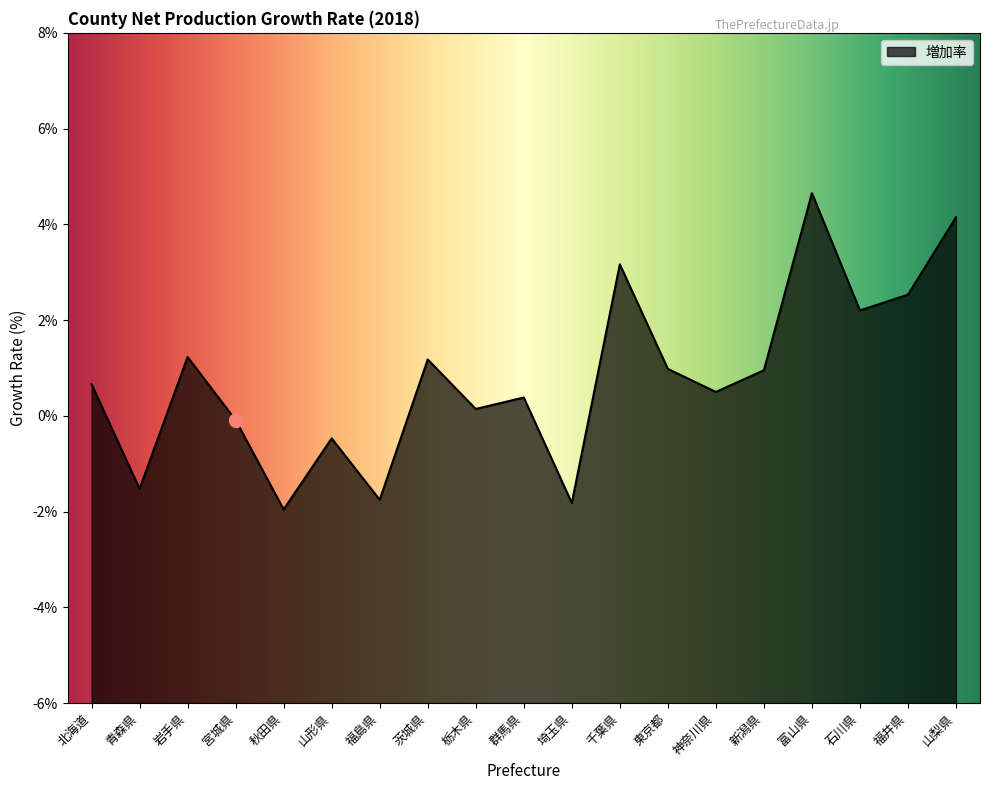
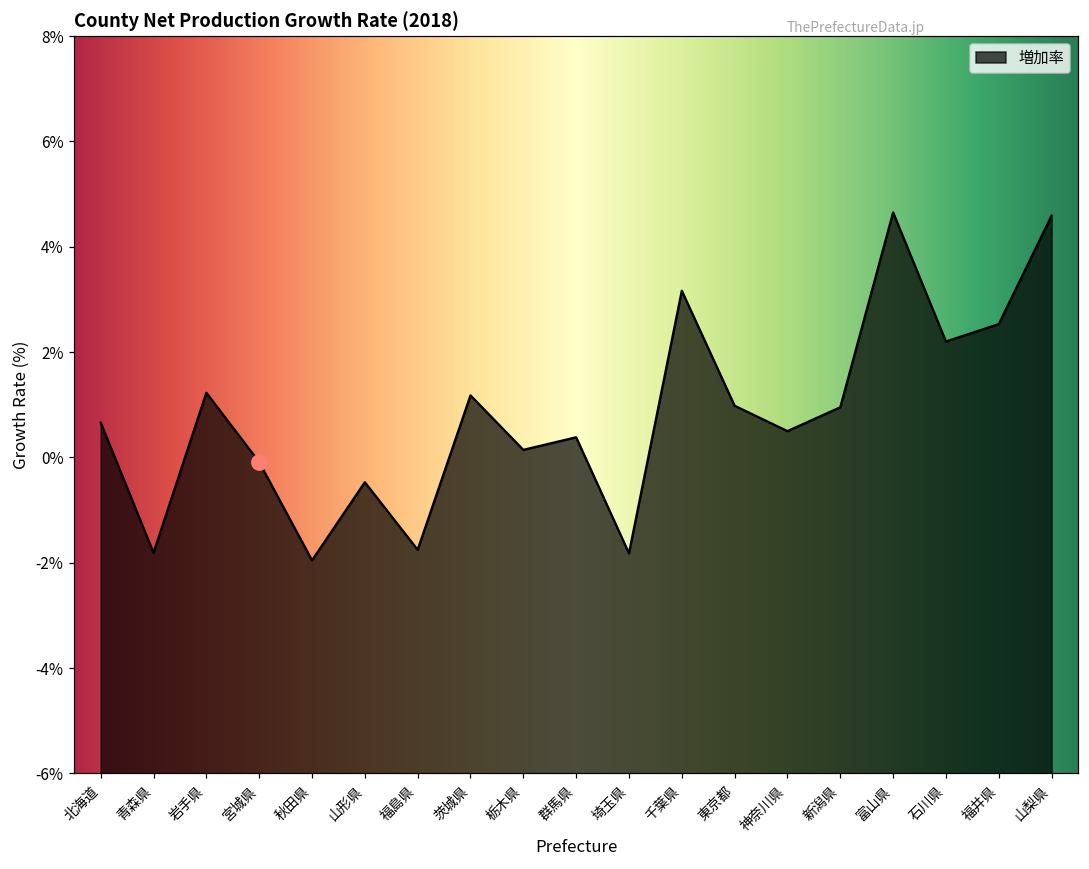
増加率, 青森県: -1.5% -> -1.8%
増加率, 山梨県: 4.1% -> 4.6%
